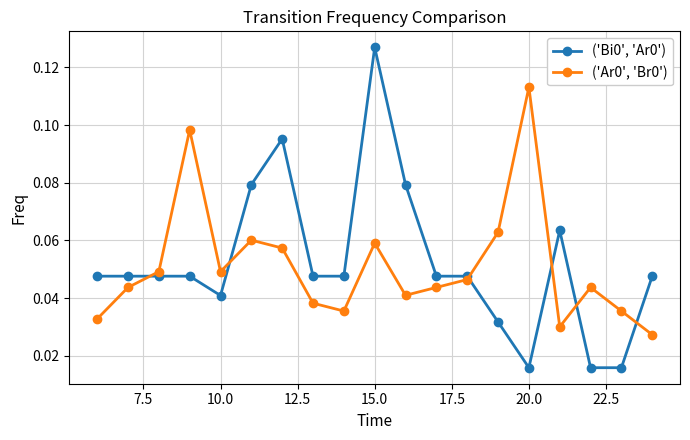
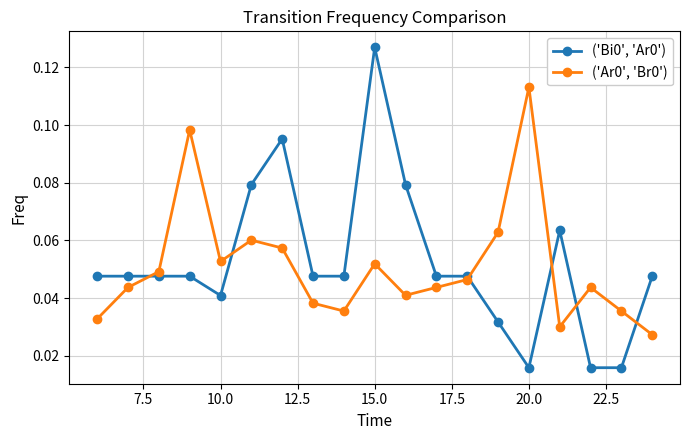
('Ar0', 'Br0'), 10.0: 0.049 -> 0.053
('Ar0', 'Br0'), 15.0: 0.059 -> 0.052
